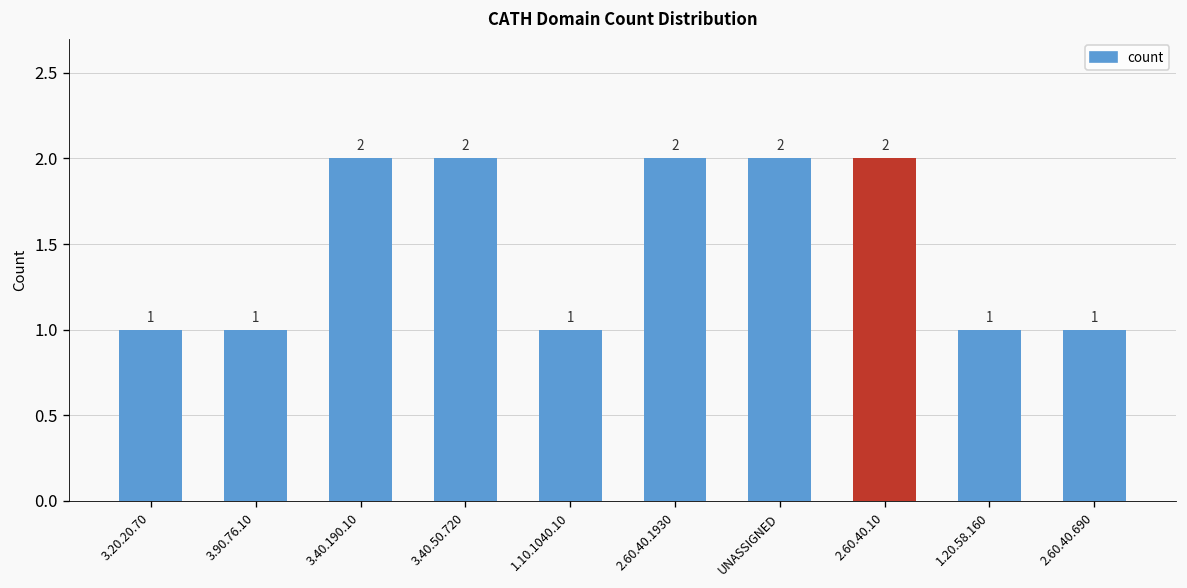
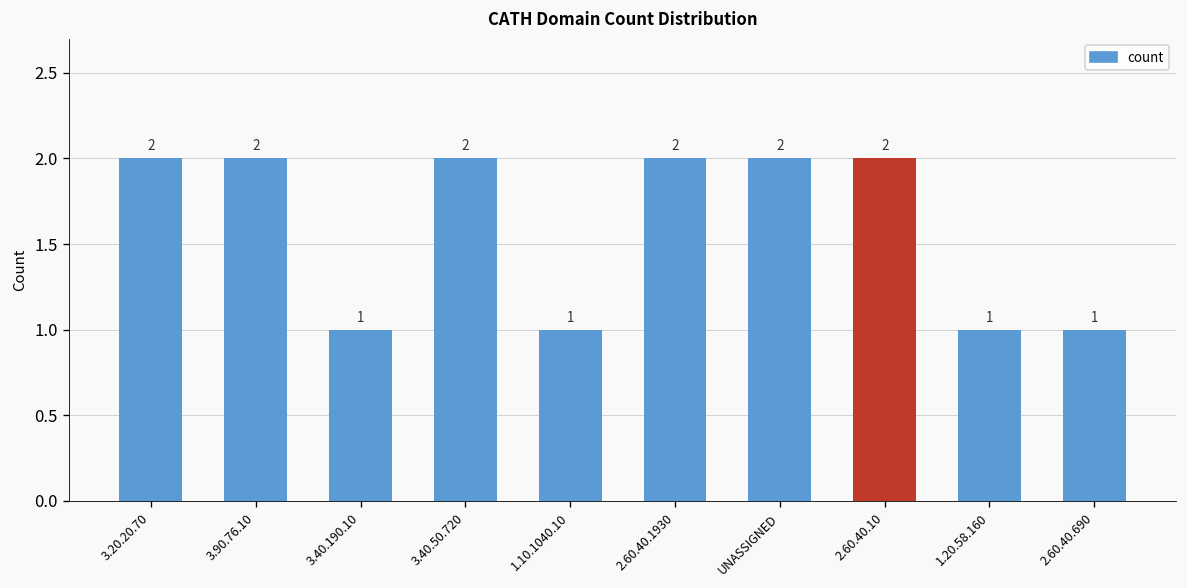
3.20.20.70: 1 -> 2
3.90.76.10: 1 -> 2
3.40.190.10: 2 -> 1
